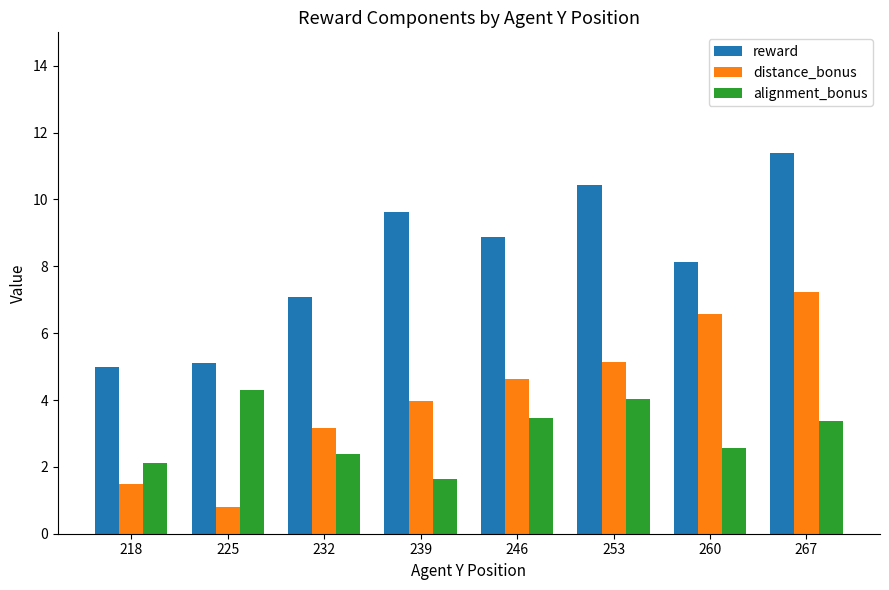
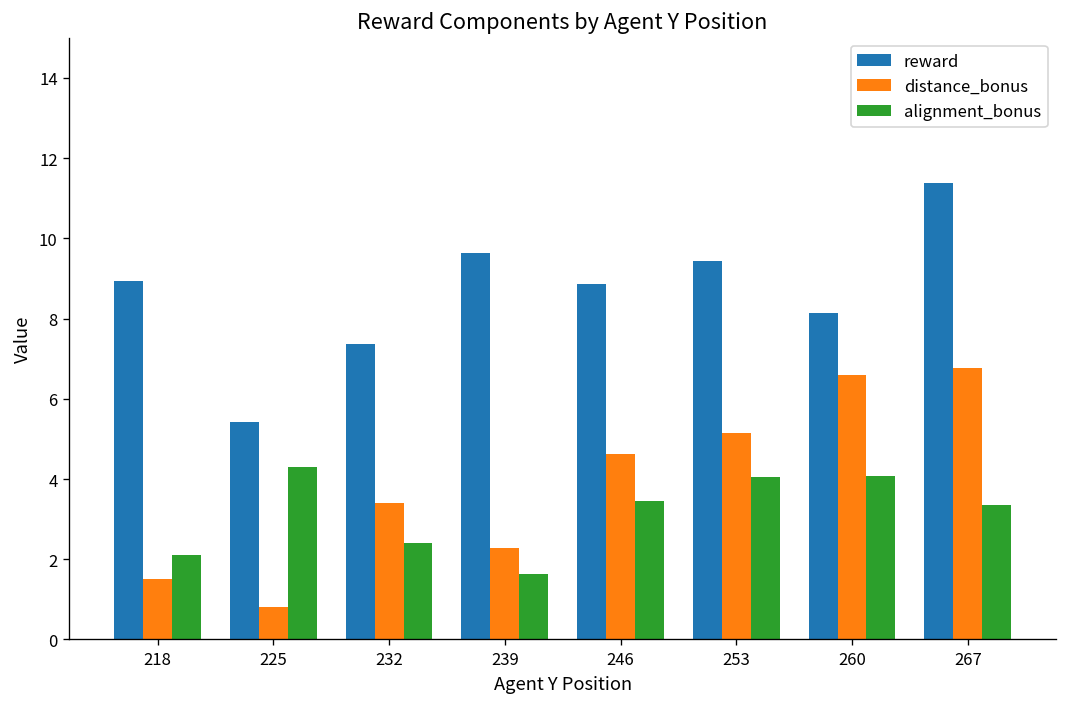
reward, 218: 5.0 -> 8.9
reward, 225: 5.1 -> 5.4
reward, 232: 7.1 -> 7.4
distance_bonus, 232: 3.2 -> 3.4
distance_bonus, 239: 4.0 -> 2.3
reward, 253: 10.4 -> 9.4
alignment_bonus, 260: 2.6 -> 4.1
distance_bonus, 267: 7.2 -> 6.8
